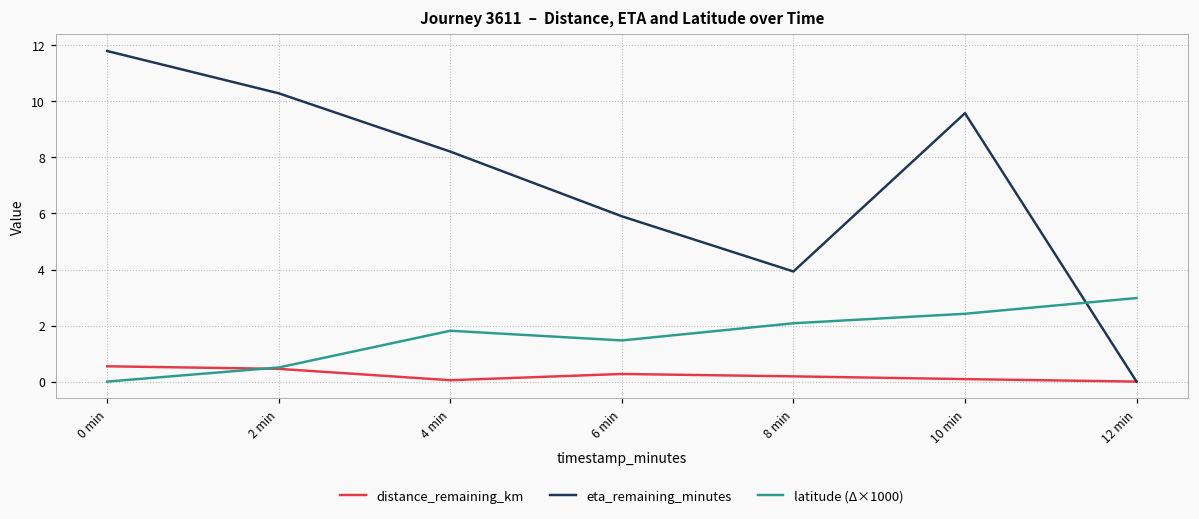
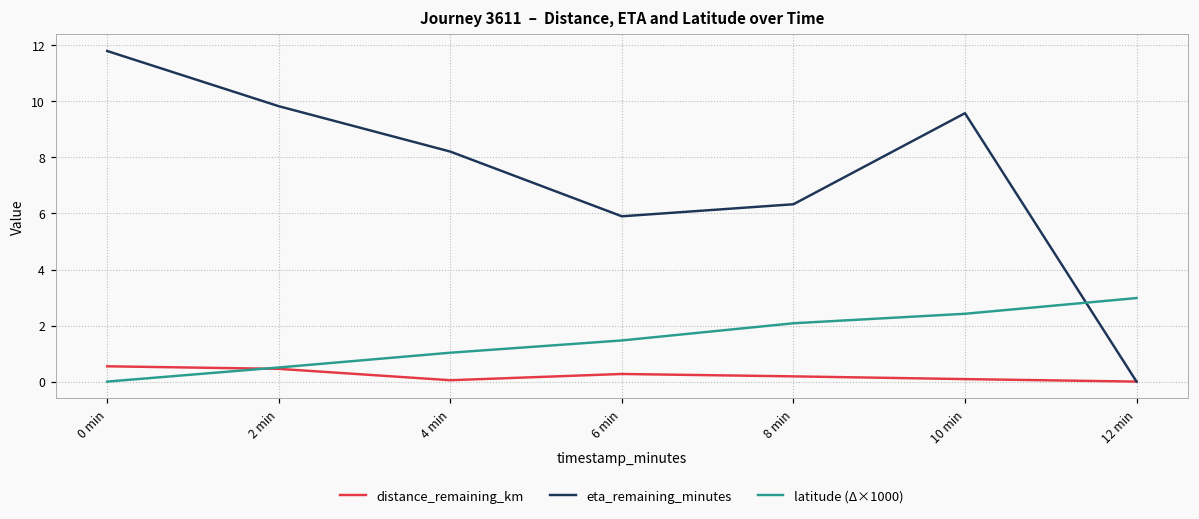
eta_remaining_minutes, 2 min: 10.3 -> 9.8
latitude (Δ×1000), 4 min: 1.8 -> 1.0
eta_remaining_minutes, 8 min: 3.9 -> 6.3
